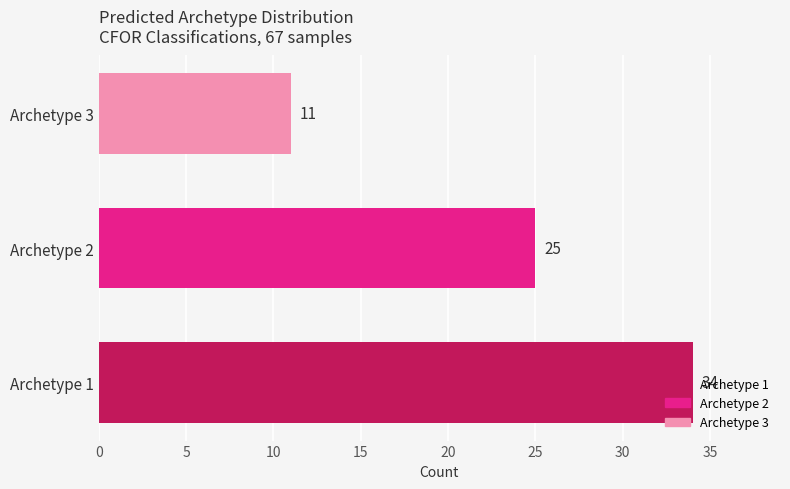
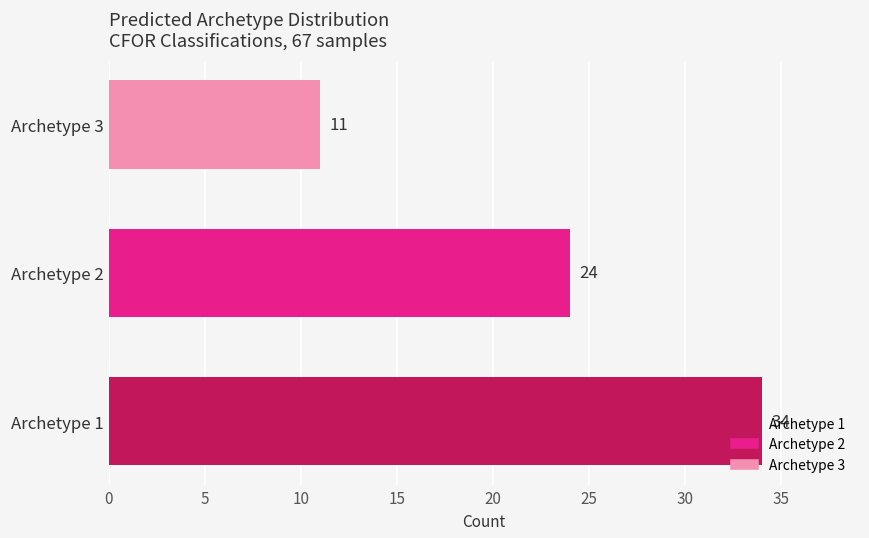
Archetype 2: 25 -> 24
